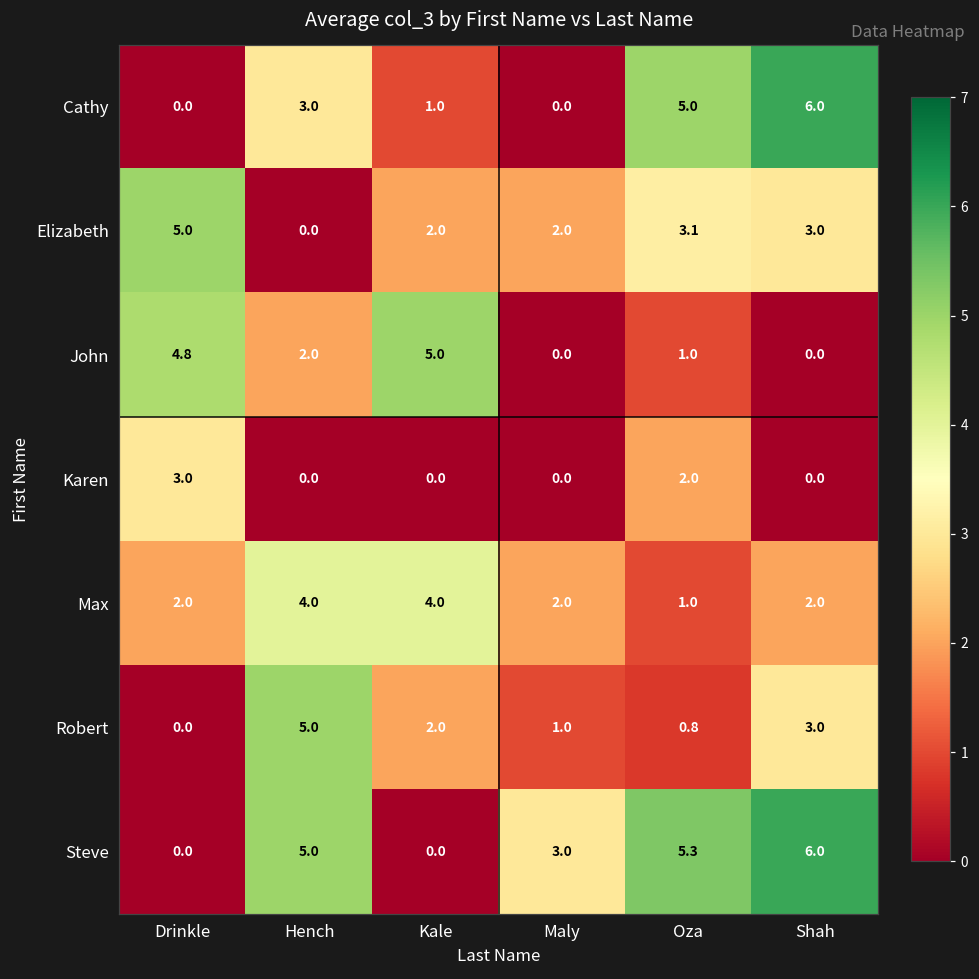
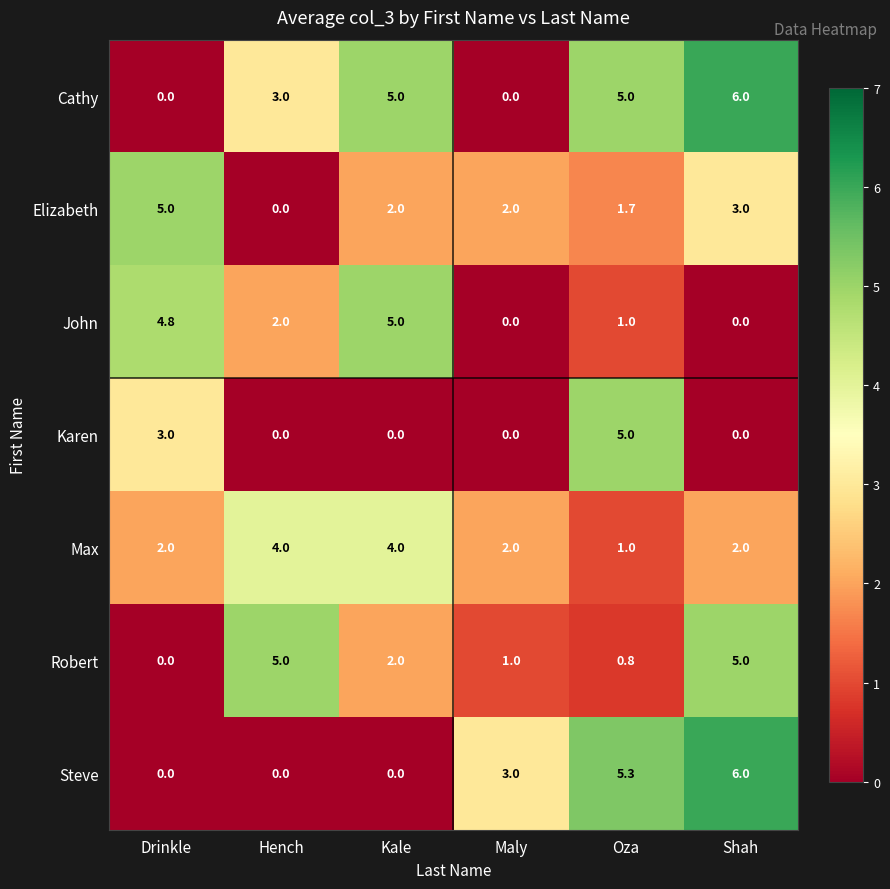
Cathy, Kale: 1.0 -> 5.0
Elizabeth, Oza: 3.1 -> 1.7
Karen, Oza: 2.0 -> 5.0
Robert, Shah: 3.0 -> 5.0
Steve, Hench: 5.0 -> 0.0
